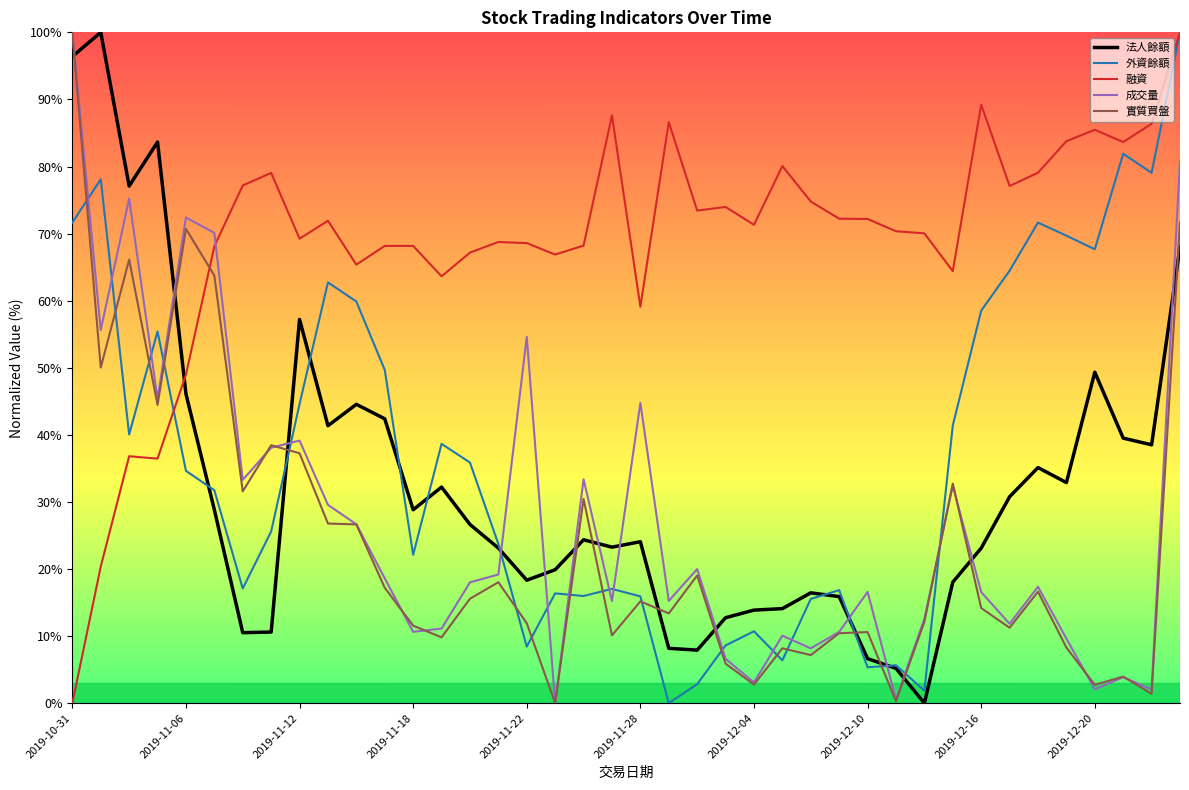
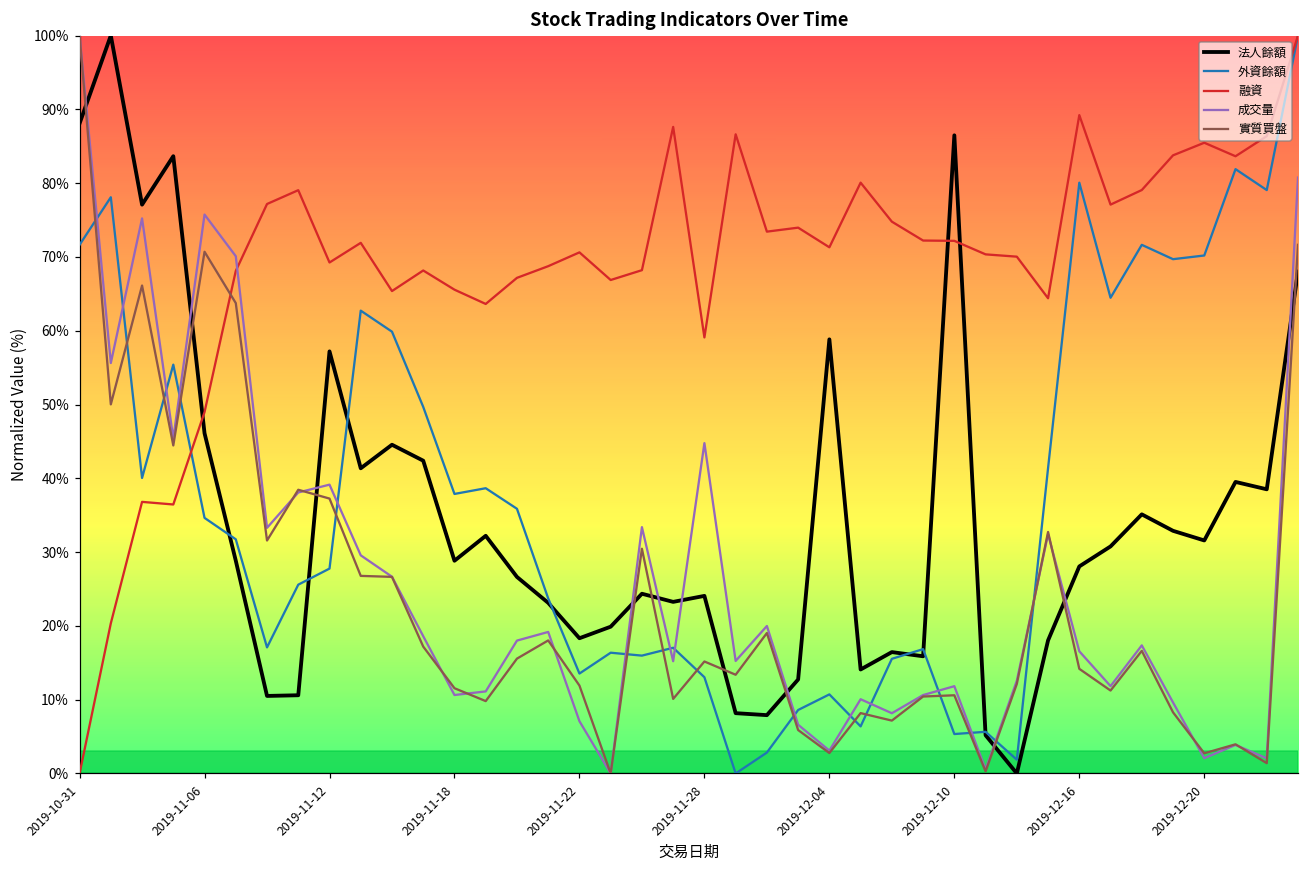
法人餘額, 2019-10-31: 96% -> 88%
成交量, 2019-11-06: 72% -> 76%
外資餘額, 2019-11-12: 45% -> 28%
外資餘額, 2019-11-18: 22% -> 38%
融資, 2019-11-18: 68% -> 66%
外資餘額, 2019-11-22: 8% -> 14%
融資, 2019-11-22: 69% -> 71%
成交量, 2019-11-22: 55% -> 7%
外資餘額, 2019-11-28: 16% -> 13%
法人餘額, 2019-12-04: 14% -> 59%
法人餘額, 2019-12-10: 7% -> 86%
成交量, 2019-12-10: 17% -> 12%
法人餘額, 2019-12-16: 23% -> 28%
外資餘額, 2019-12-16: 59% -> 80%
法人餘額, 2019-12-20: 49% -> 32%
外資餘額, 2019-12-20: 68% -> 70%
